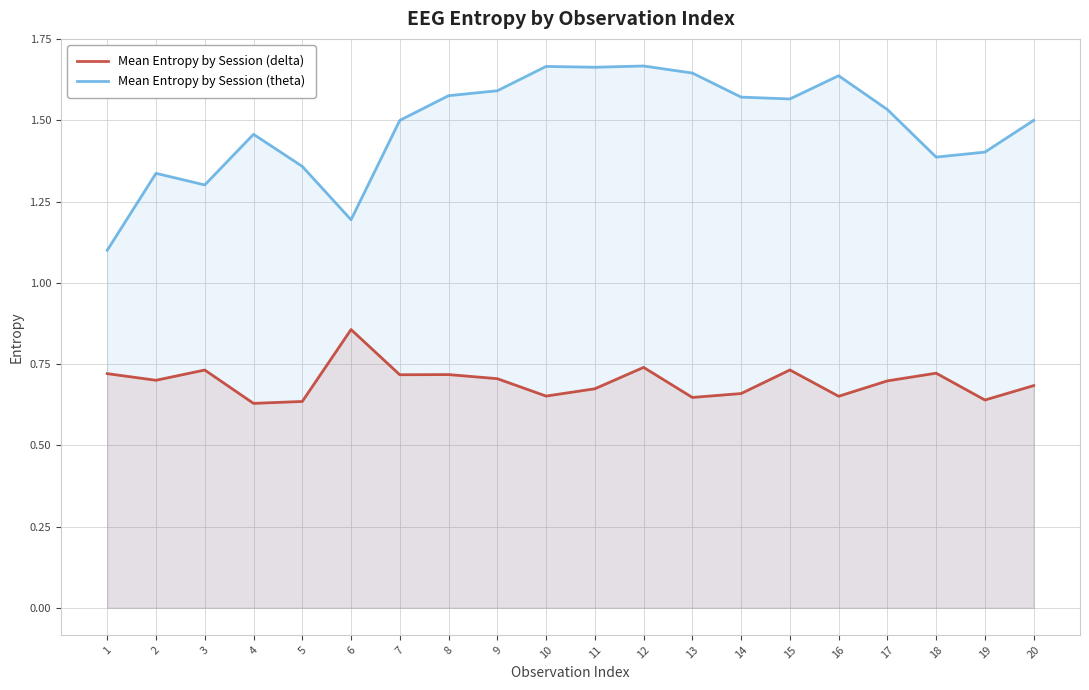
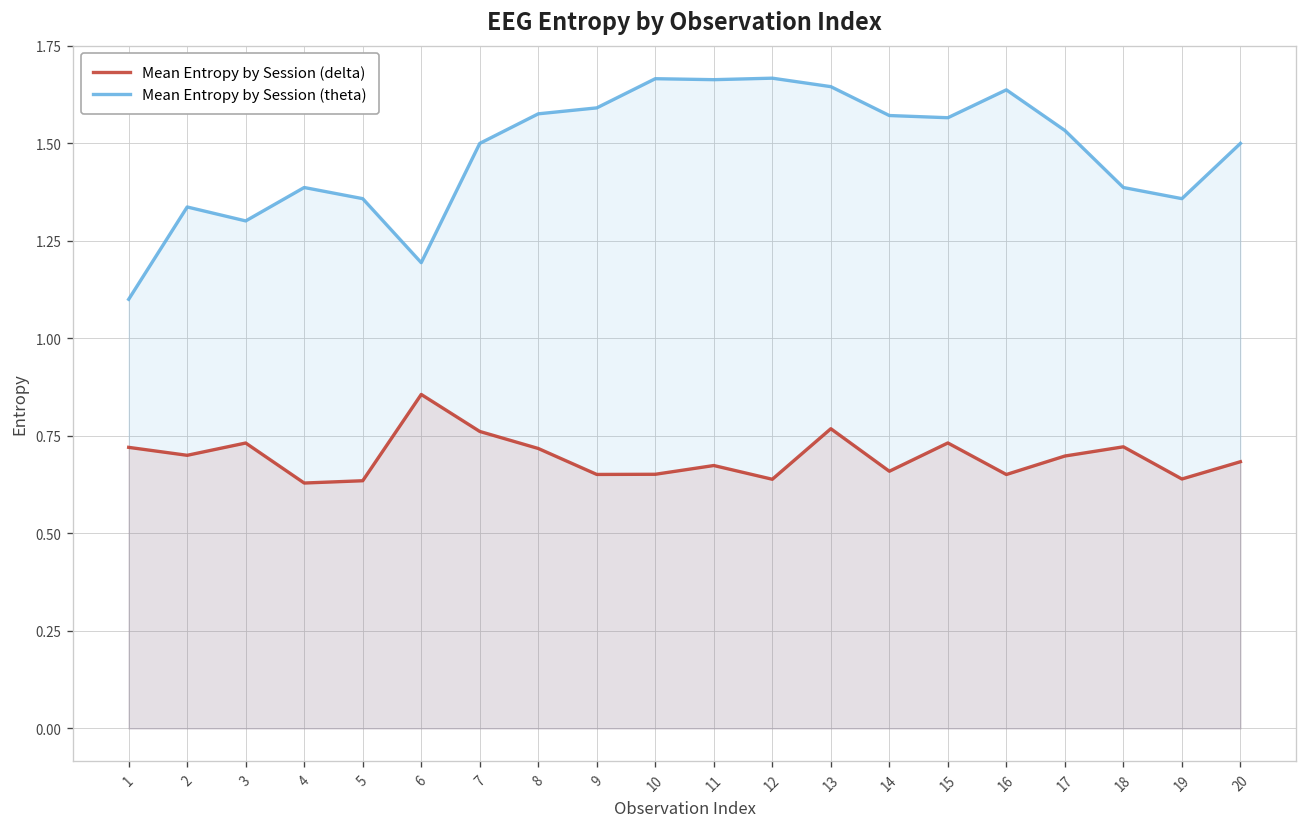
Mean Entropy by Session (theta), 4: 1.46 -> 1.39
Mean Entropy by Session (delta), 7: 0.72 -> 0.76
Mean Entropy by Session (delta), 9: 0.71 -> 0.65
Mean Entropy by Session (delta), 12: 0.74 -> 0.64
Mean Entropy by Session (delta), 13: 0.65 -> 0.77
Mean Entropy by Session (theta), 19: 1.40 -> 1.36
